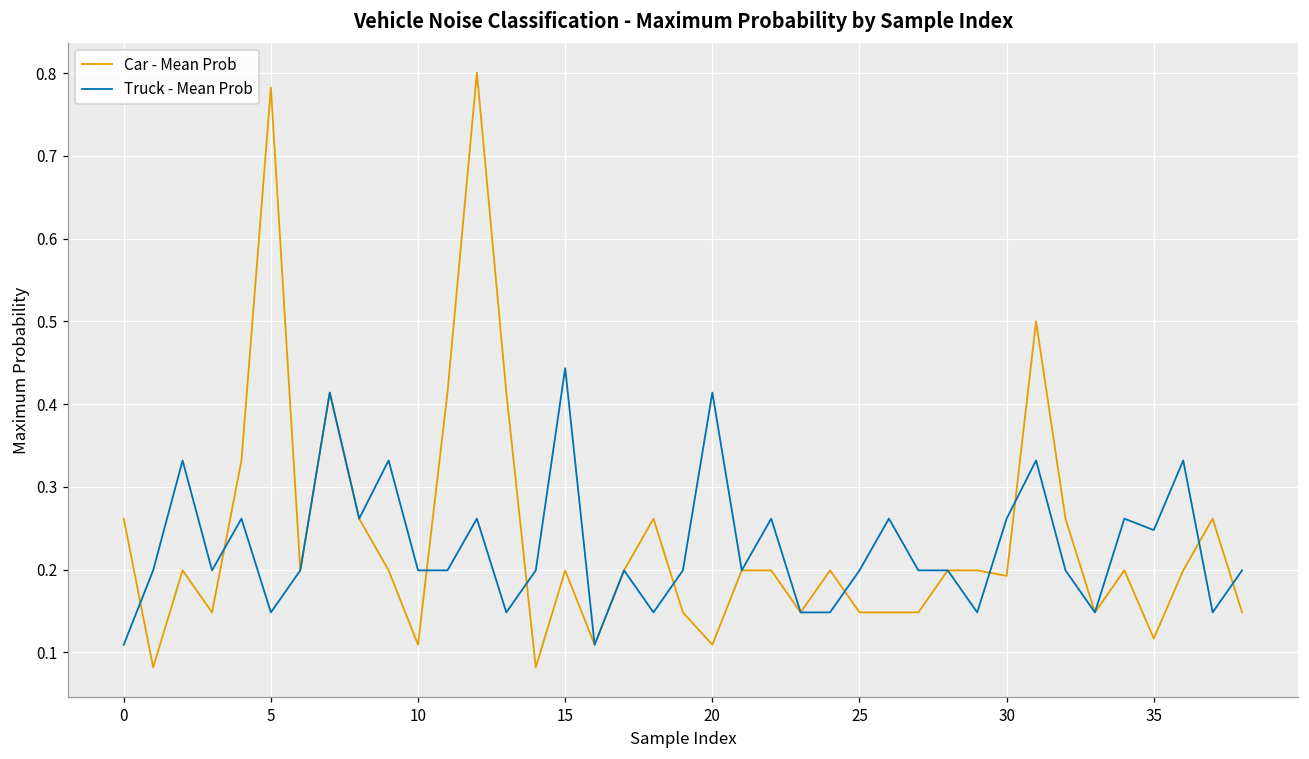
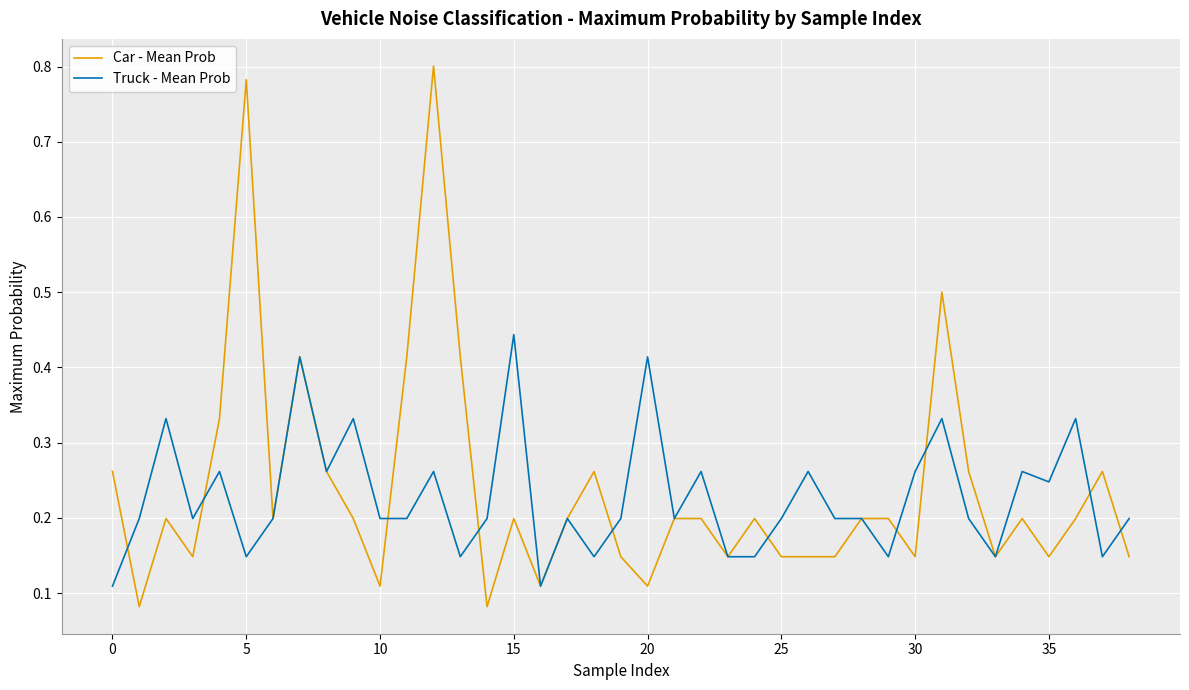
Car - Mean Prob, 30: 0.19 -> 0.15
Car - Mean Prob, 35: 0.12 -> 0.15
